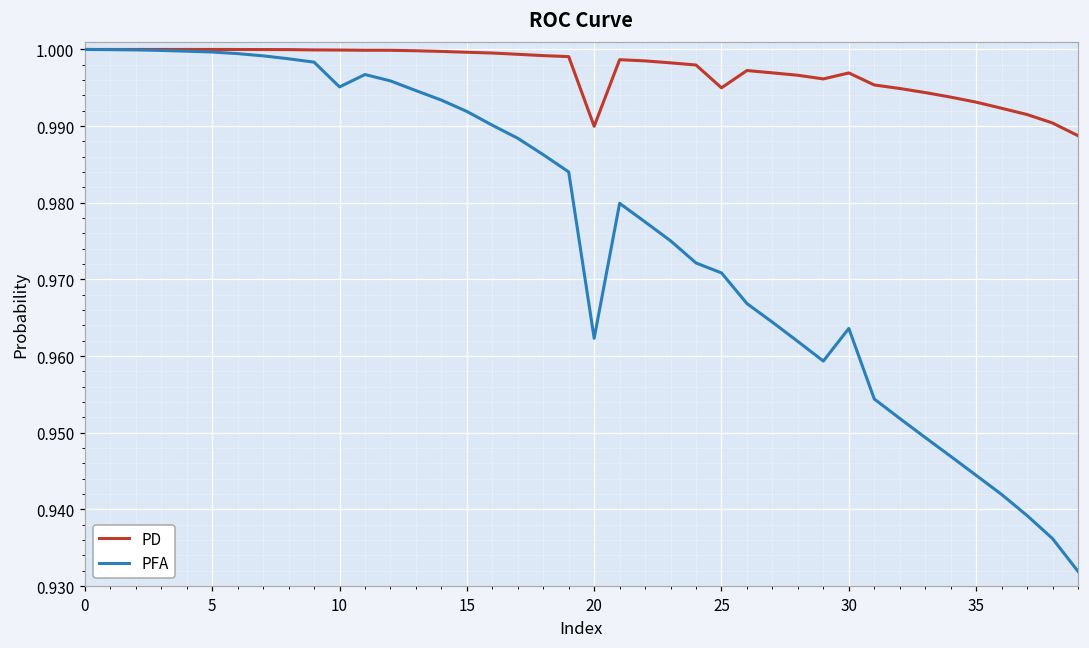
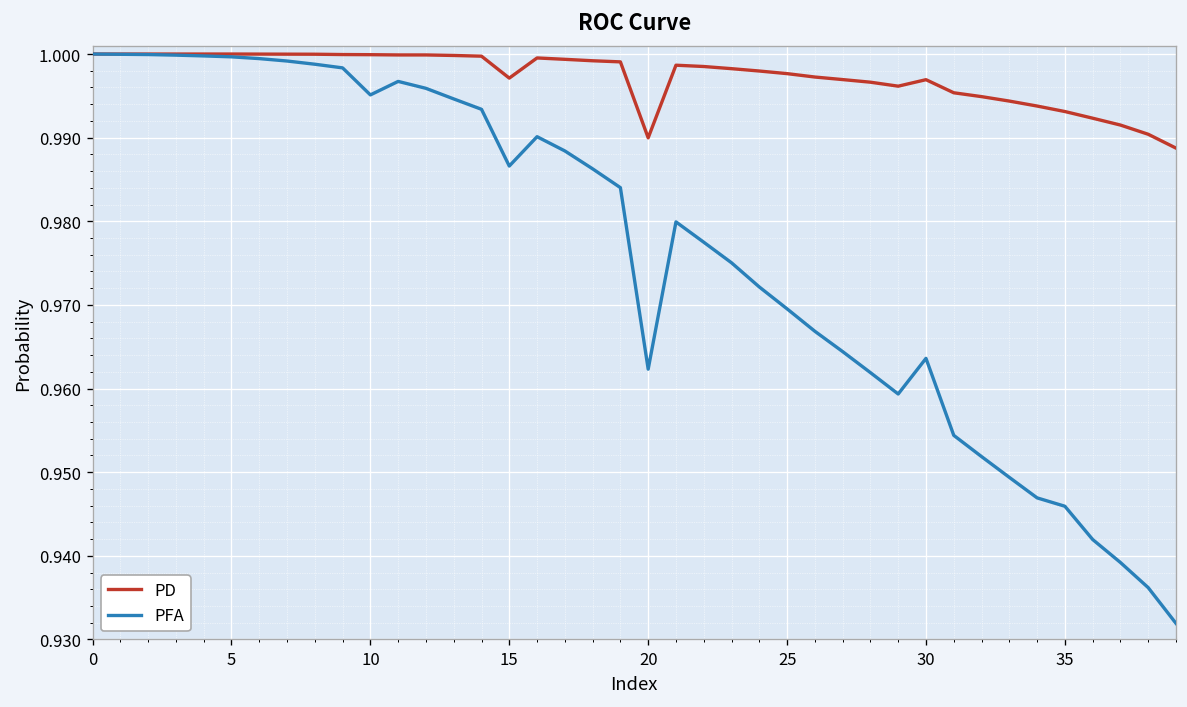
PD, 15: 1.000 -> 0.997
PFA, 15: 0.992 -> 0.987
PD, 25: 0.995 -> 0.998
PFA, 25: 0.971 -> 0.970
PFA, 35: 0.944 -> 0.946
